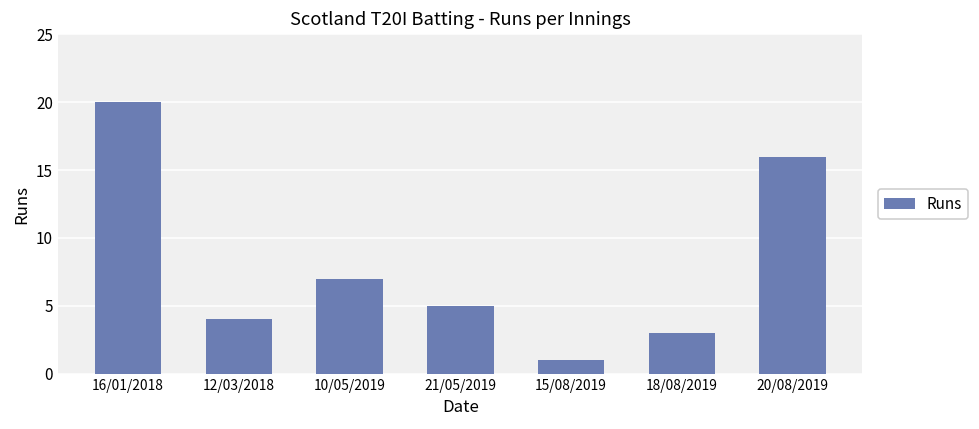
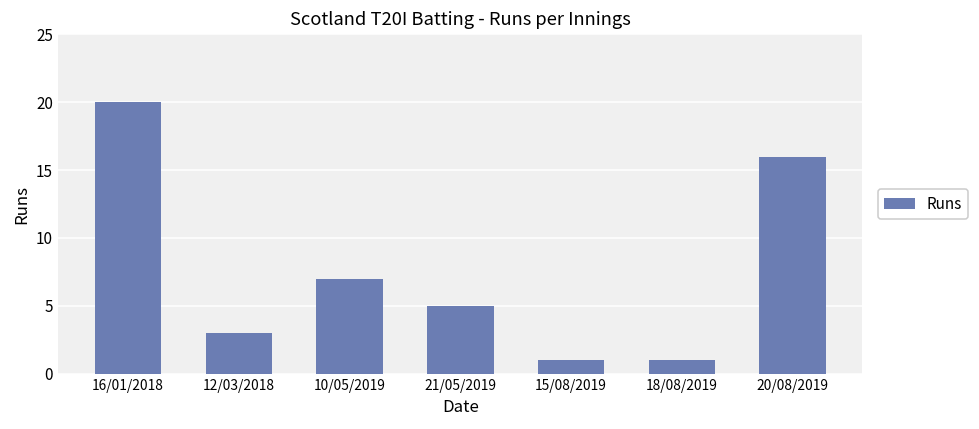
12/03/2018: 4 -> 3
18/08/2019: 3 -> 1
